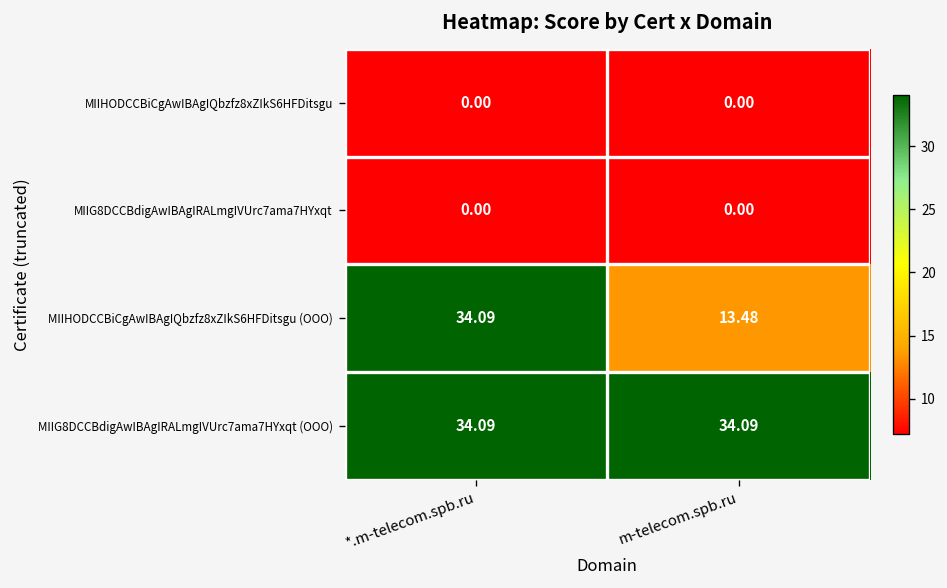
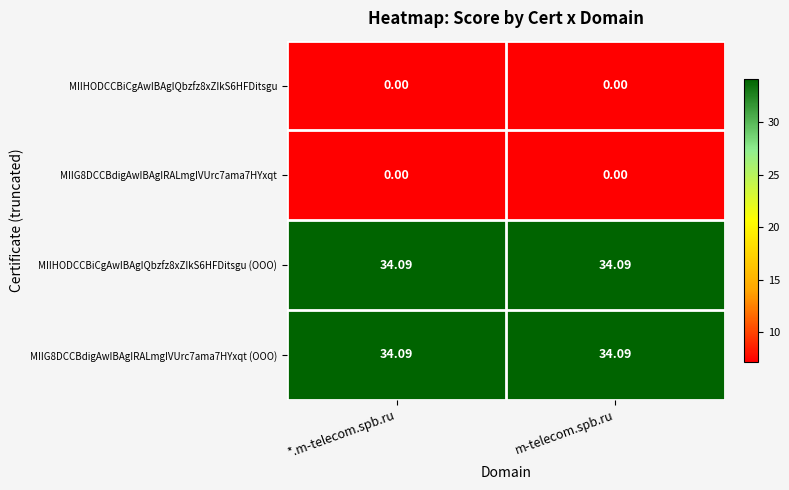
MIIHODCCBiCgAwIBAgIQbzfz8xZIkS6HFDitsgu (OOO), m-telecom.spb.ru: 13.48 -> 34.09
